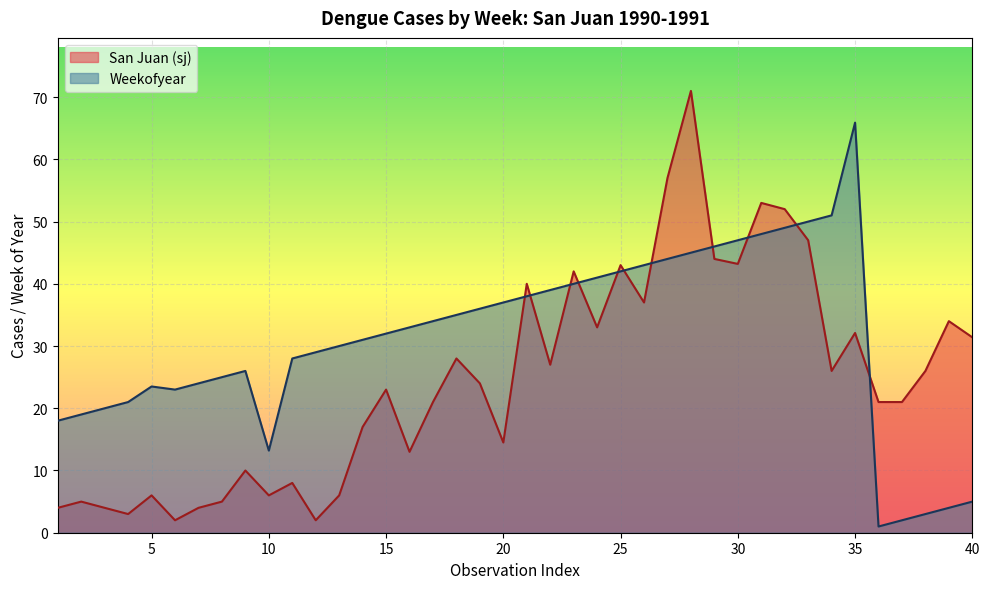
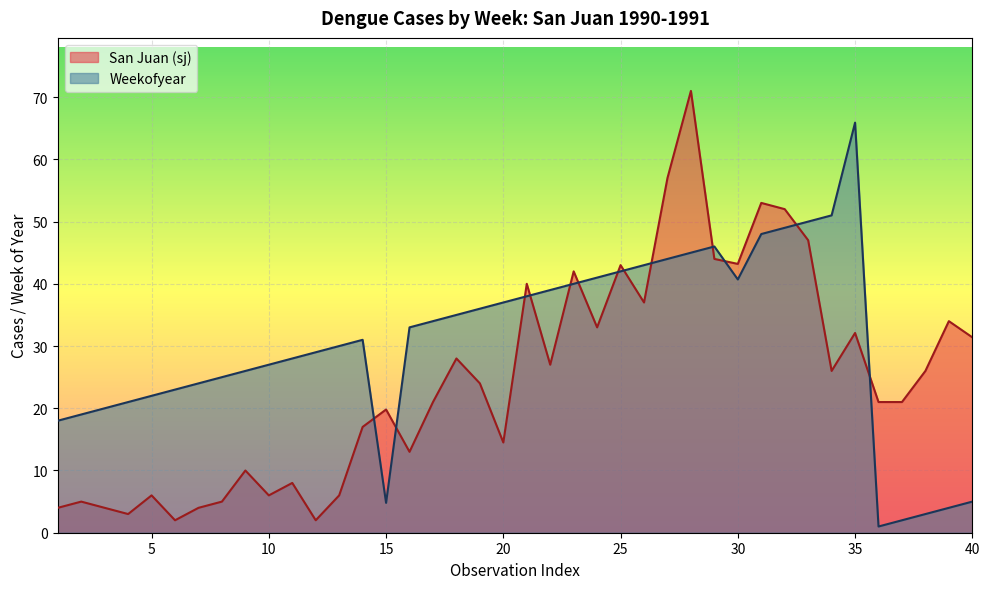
Weekofyear, 5: 24 -> 22
Weekofyear, 10: 13 -> 27
San Juan (sj), 15: 23 -> 20
Weekofyear, 15: 32 -> 5
Weekofyear, 30: 47 -> 41
